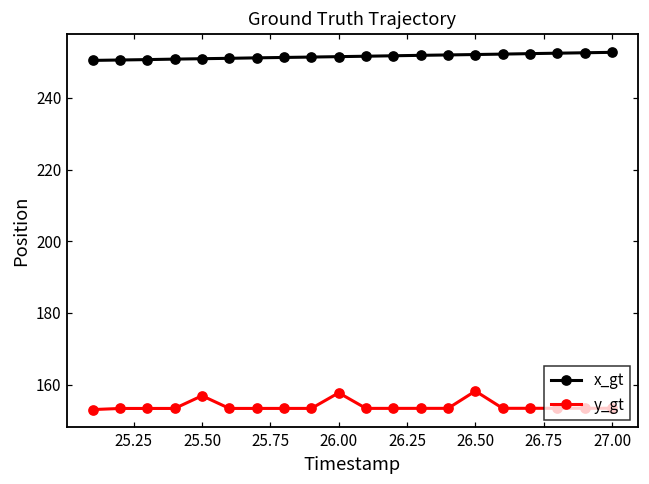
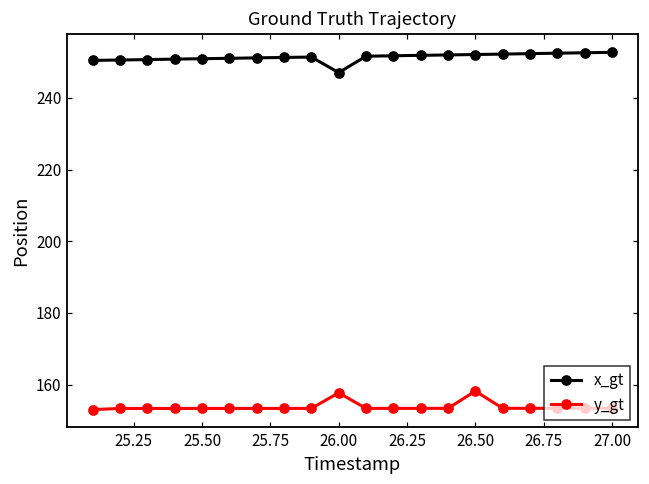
y_gt, 25.50: 157 -> 153
x_gt, 26.00: 252 -> 247
